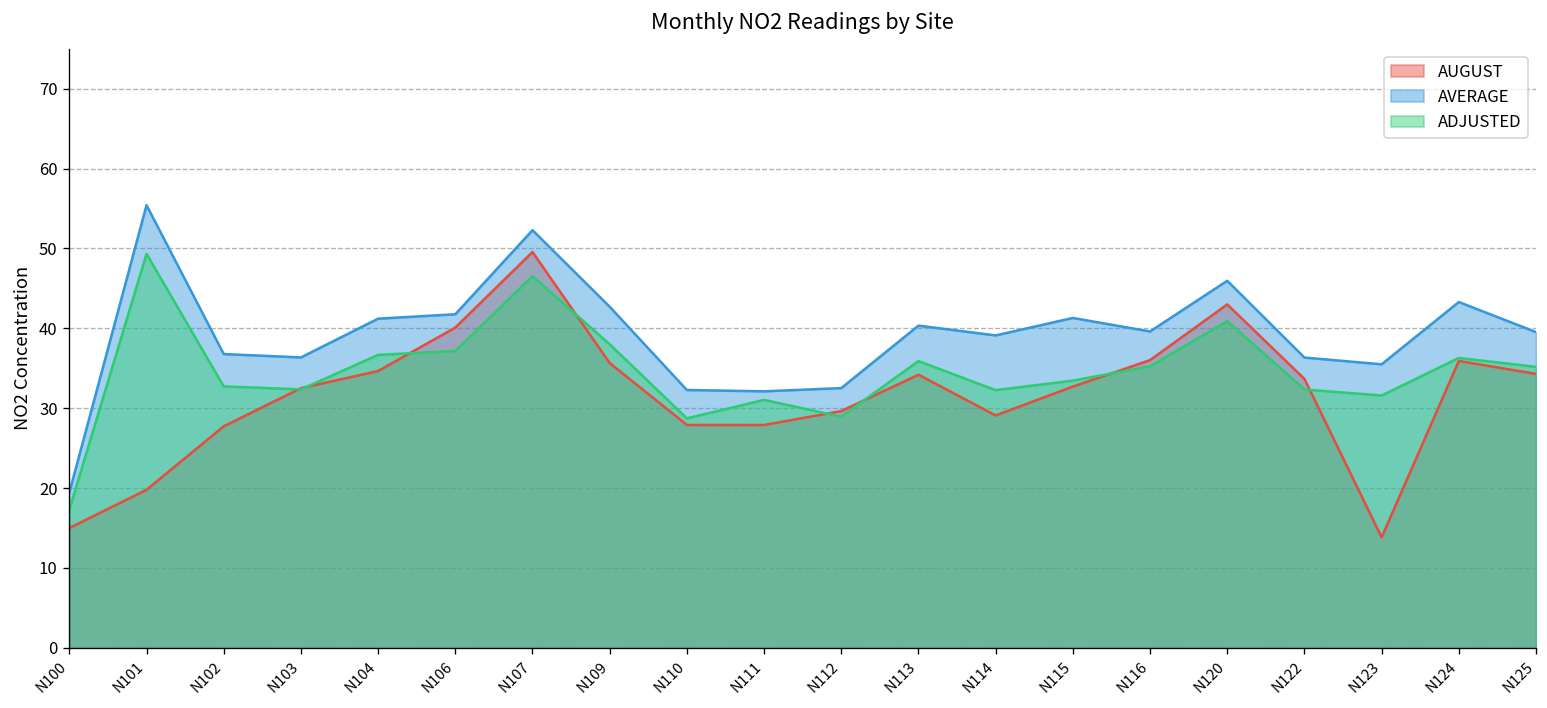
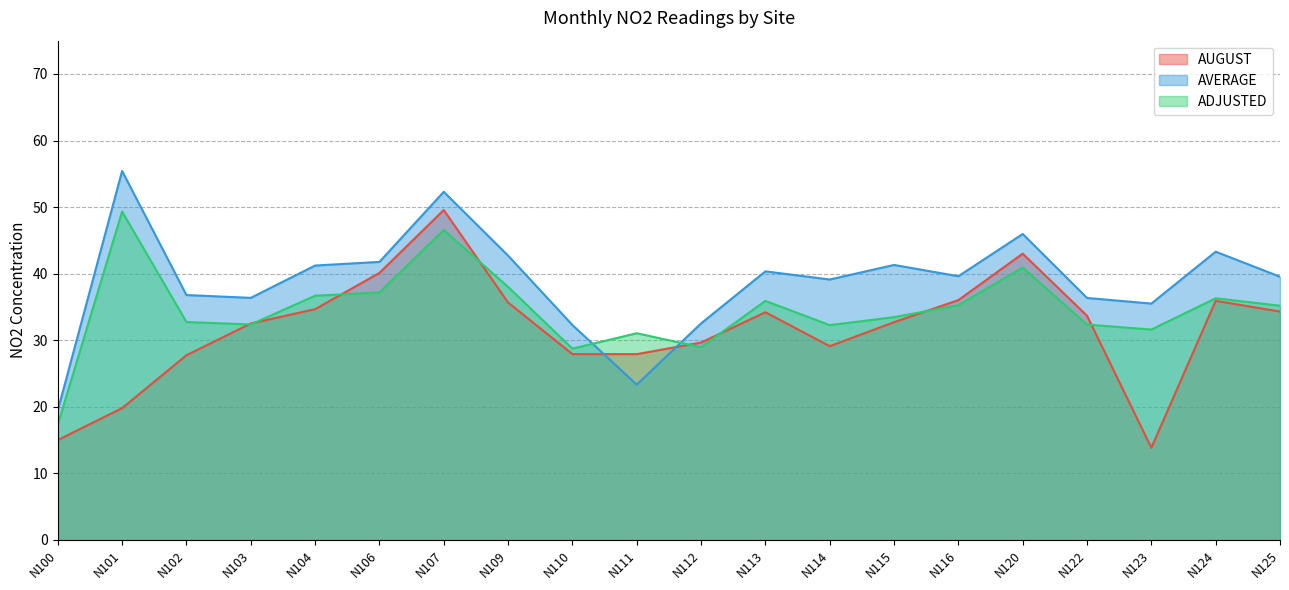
AVERAGE, N111: 32 -> 23
